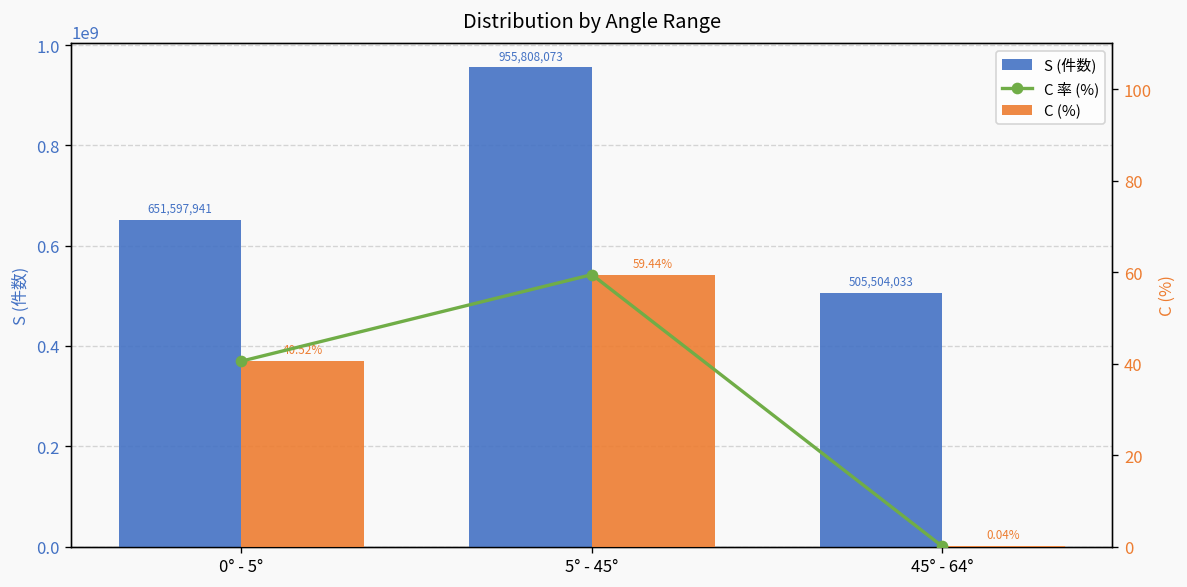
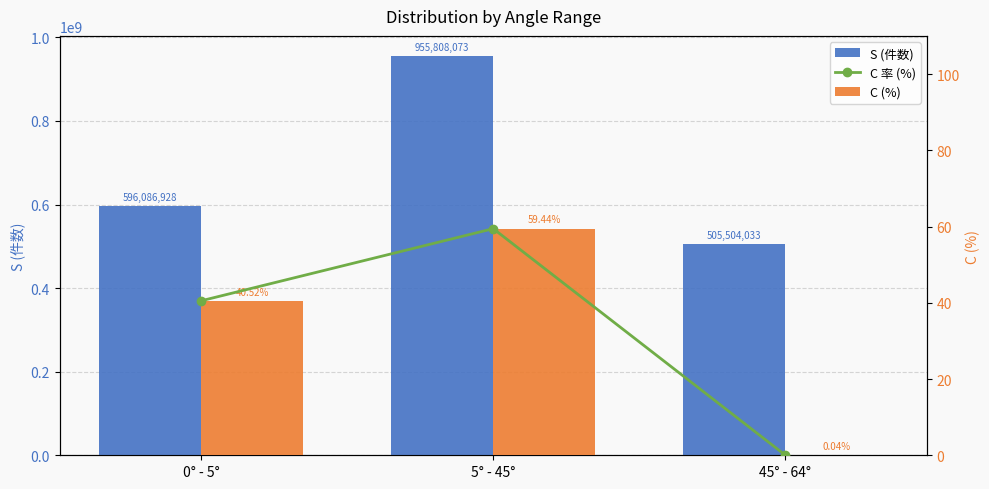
S (件数), 0° - 5°: 651,597,941 -> 596,086,928
